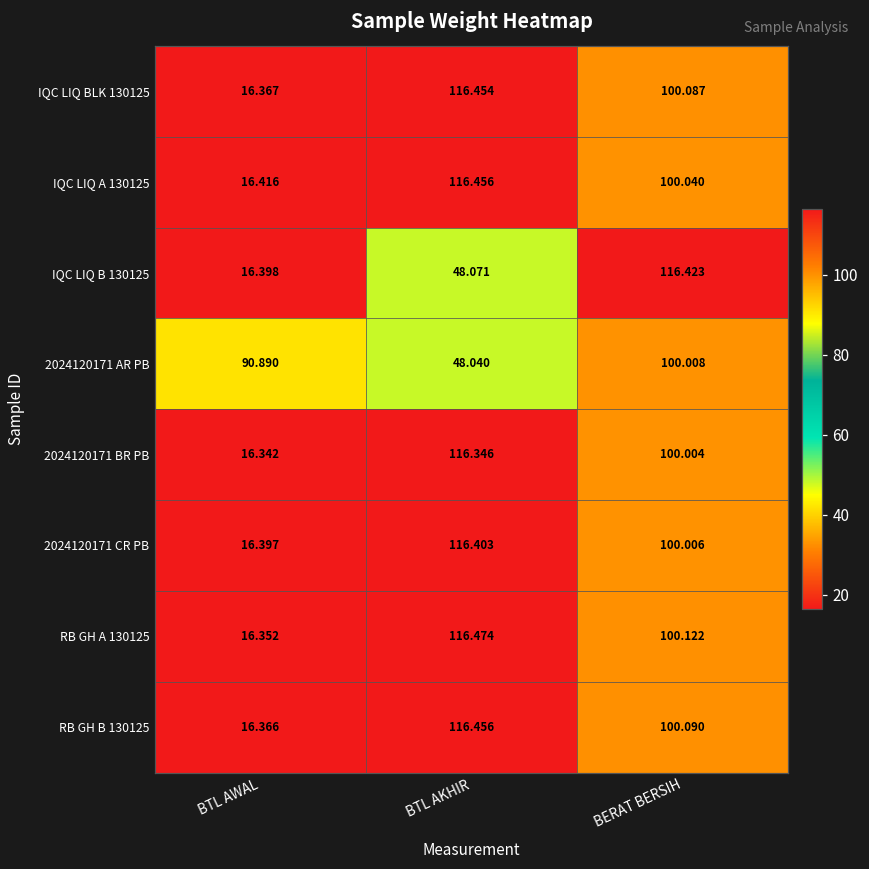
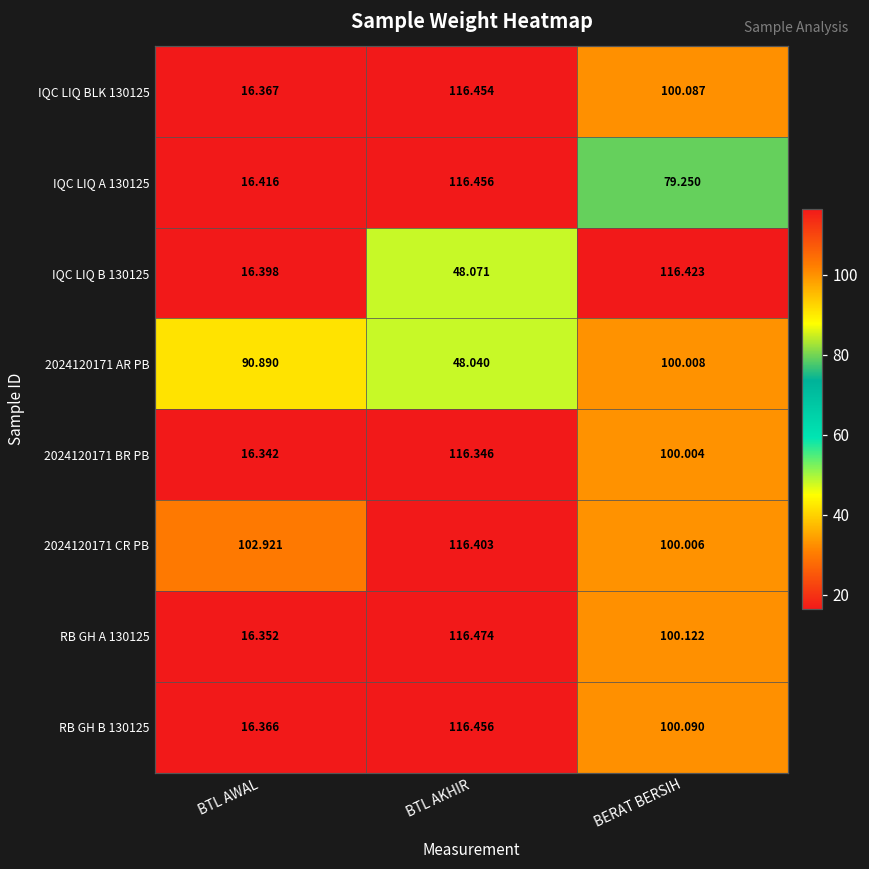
IQC LIQ A 130125, BERAT BERSIH: 100.040 -> 79.250
2024120171 CR PB, BTL AWAL: 16.397 -> 102.921
